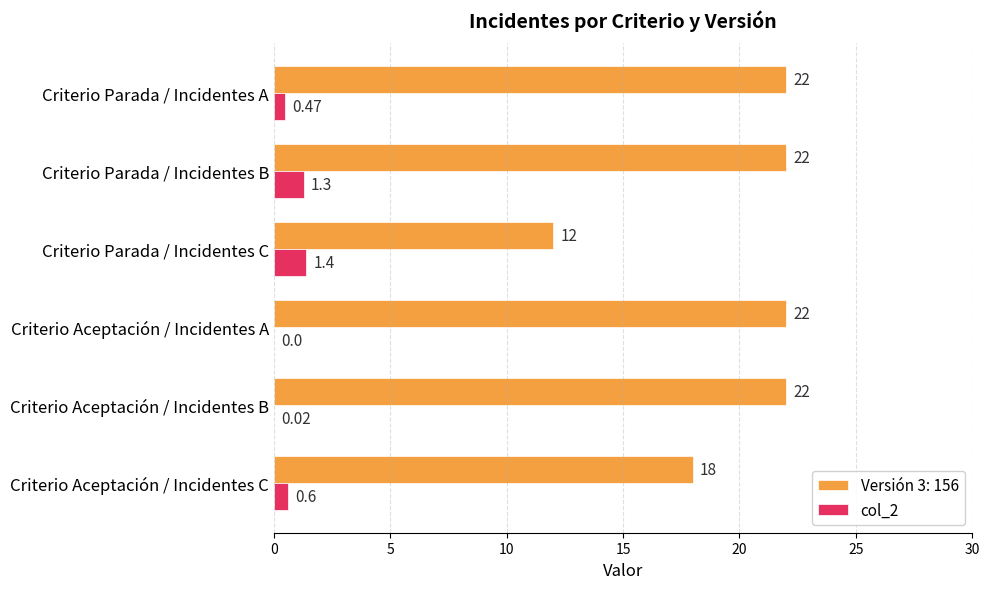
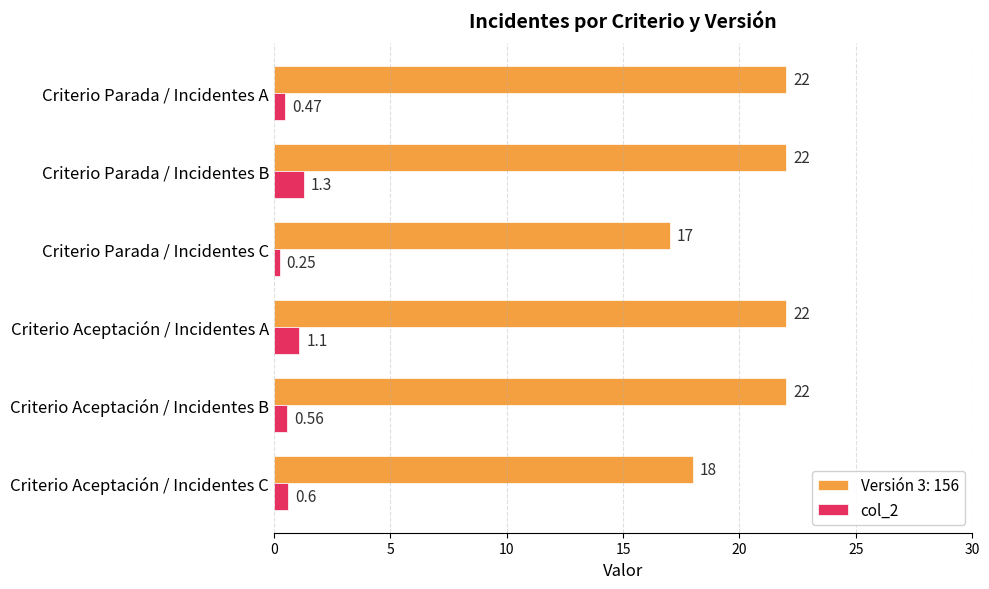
Versión 3: 156, Criterio Parada / Incidentes C: 12 -> 17
col_2, Criterio Parada / Incidentes C: 1.4 -> 0.25
col_2, Criterio Aceptación / Incidentes A: 0.0 -> 1.1
col_2, Criterio Aceptación / Incidentes B: 0.02 -> 0.56
